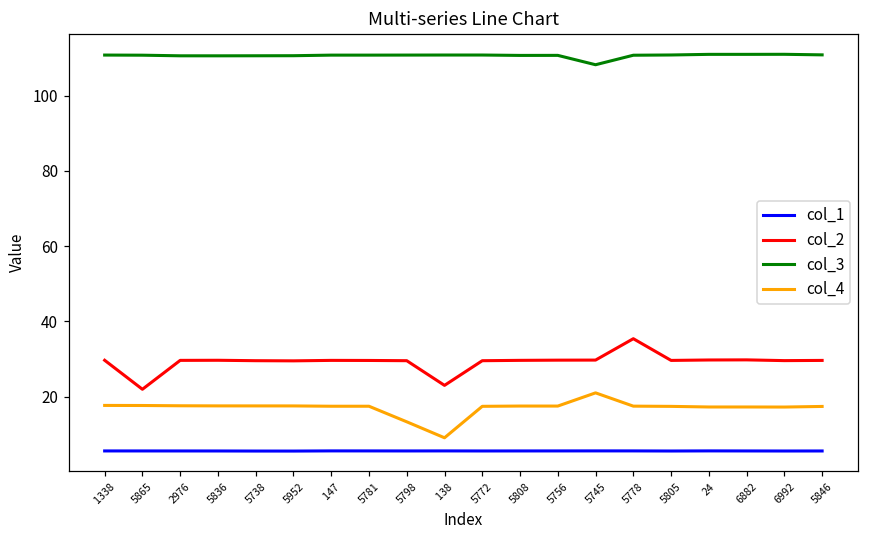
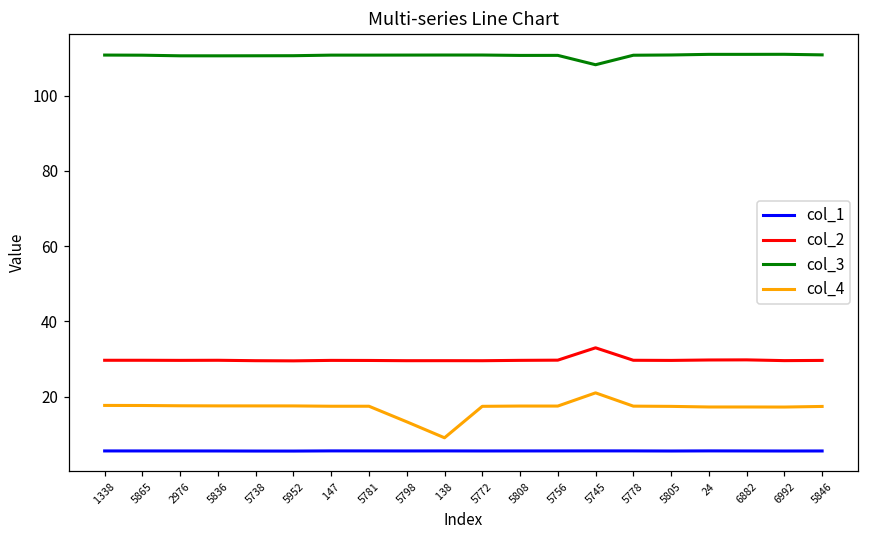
col_2, 5865: 22 -> 30
col_2, 138: 23 -> 30
col_2, 5745: 30 -> 33
col_2, 5778: 35 -> 30
